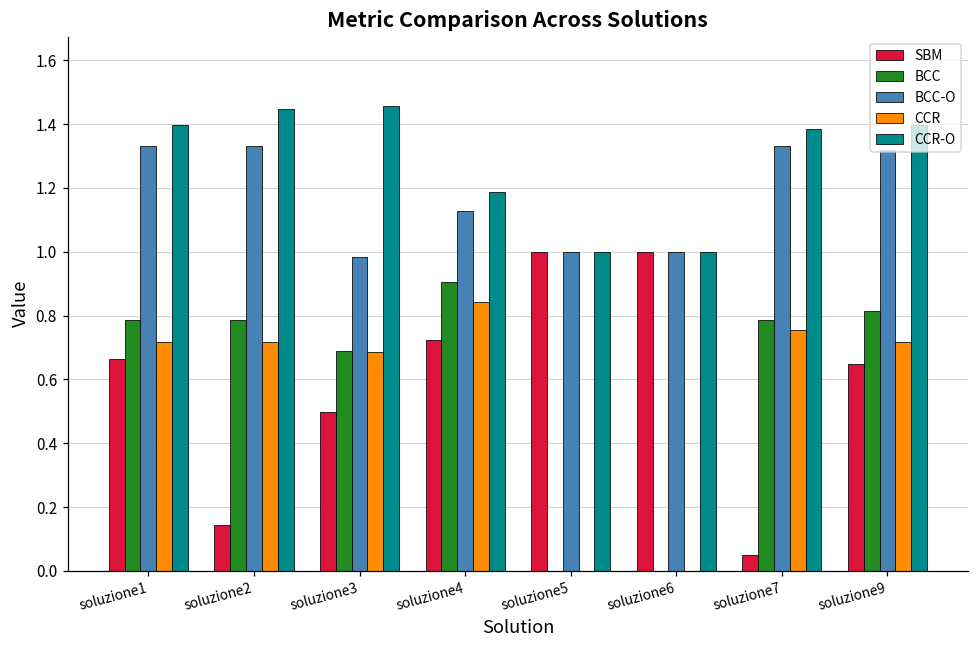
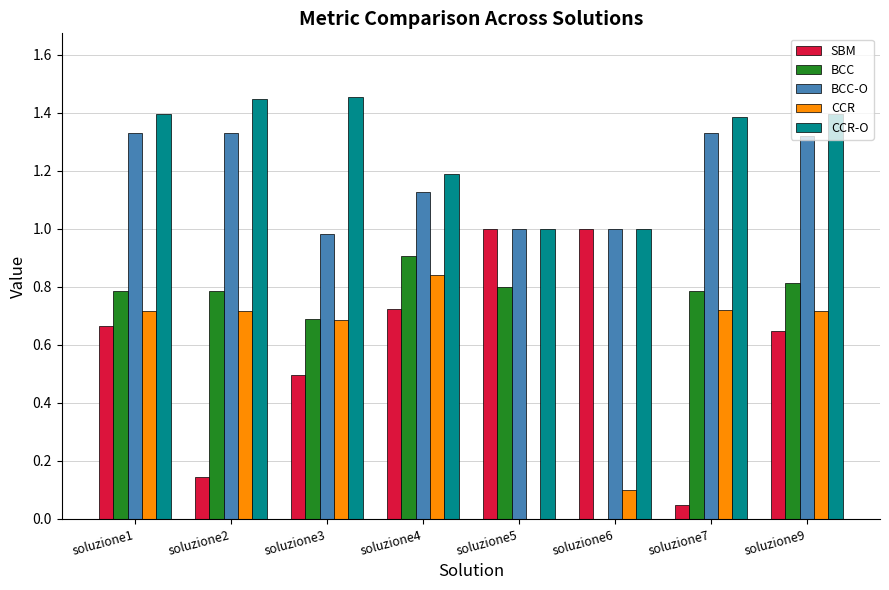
BCC, soluzione5: 0.0 -> 0.8
CCR, soluzione6: 0.0 -> 0.1
CCR, soluzione7: 0.76 -> 0.72
